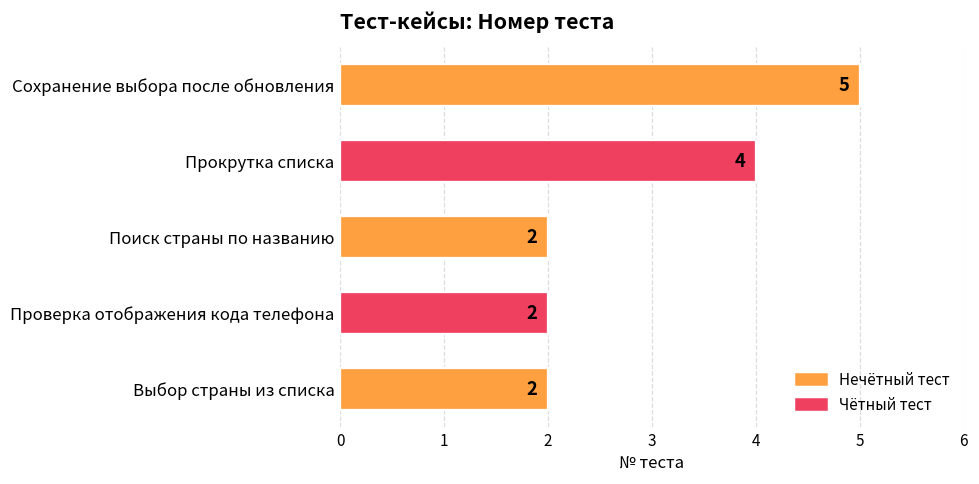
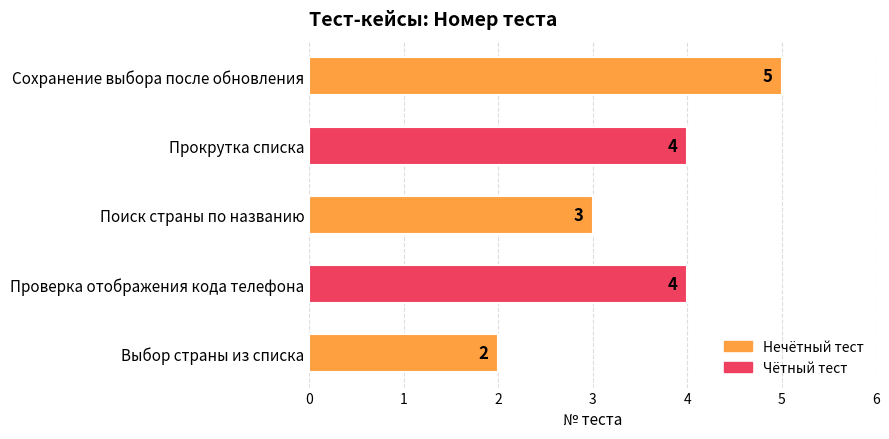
Поиск страны по названию: 2 -> 3
Проверка отображения кода телефона: 2 -> 4
